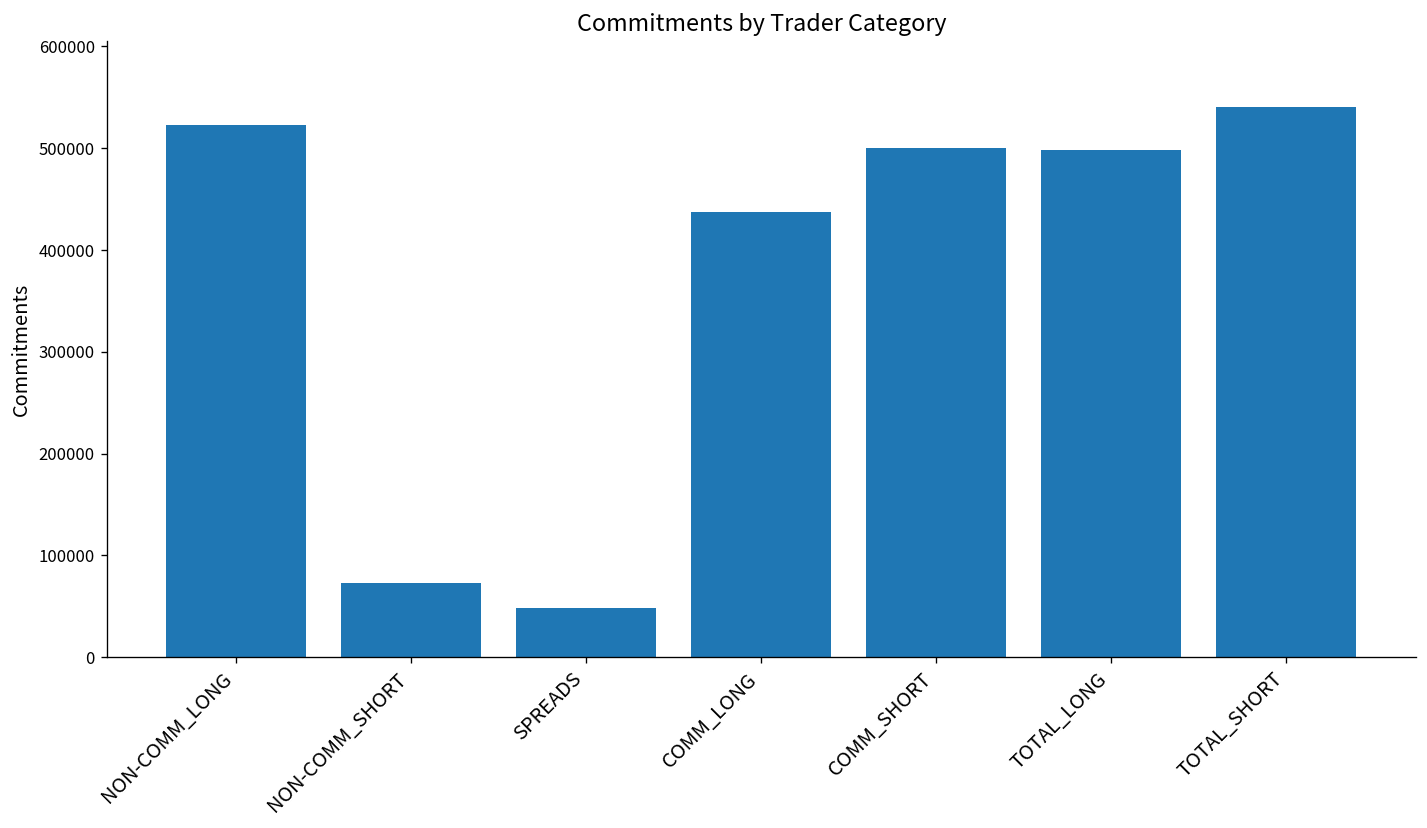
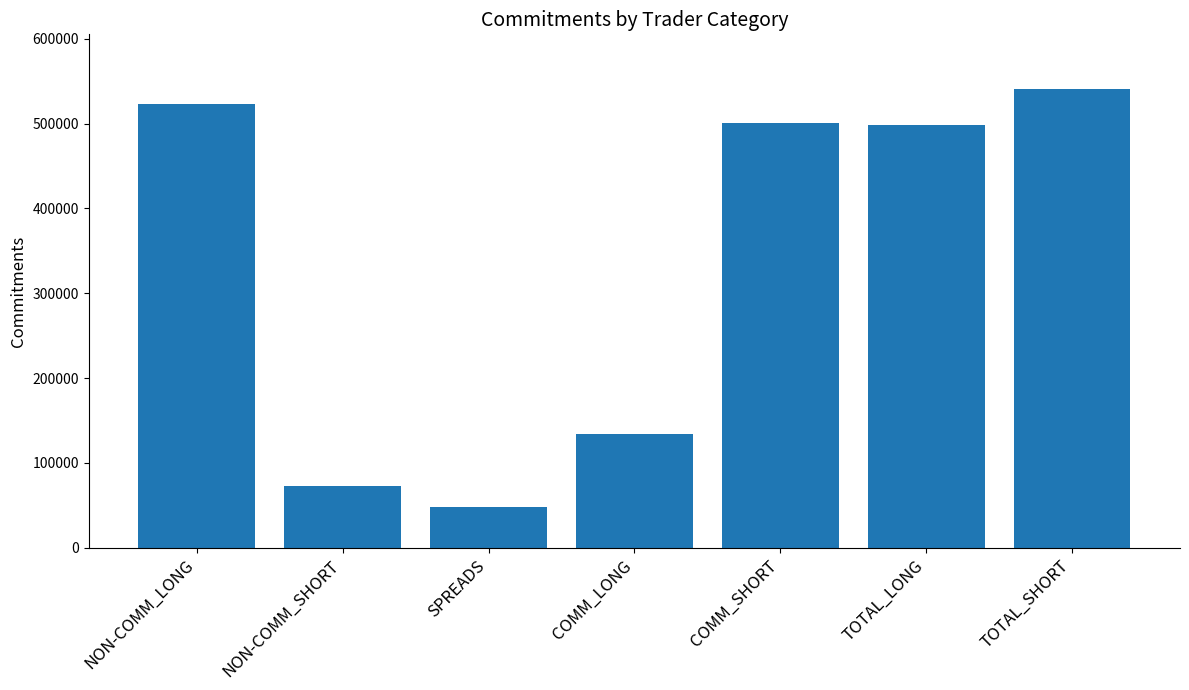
COMM_LONG: 440000 -> 130000
